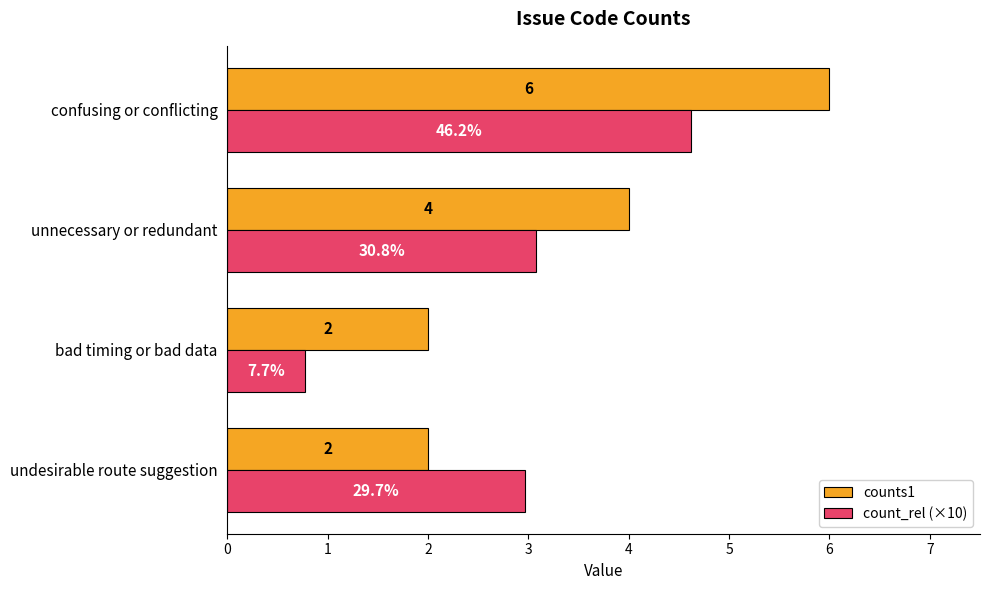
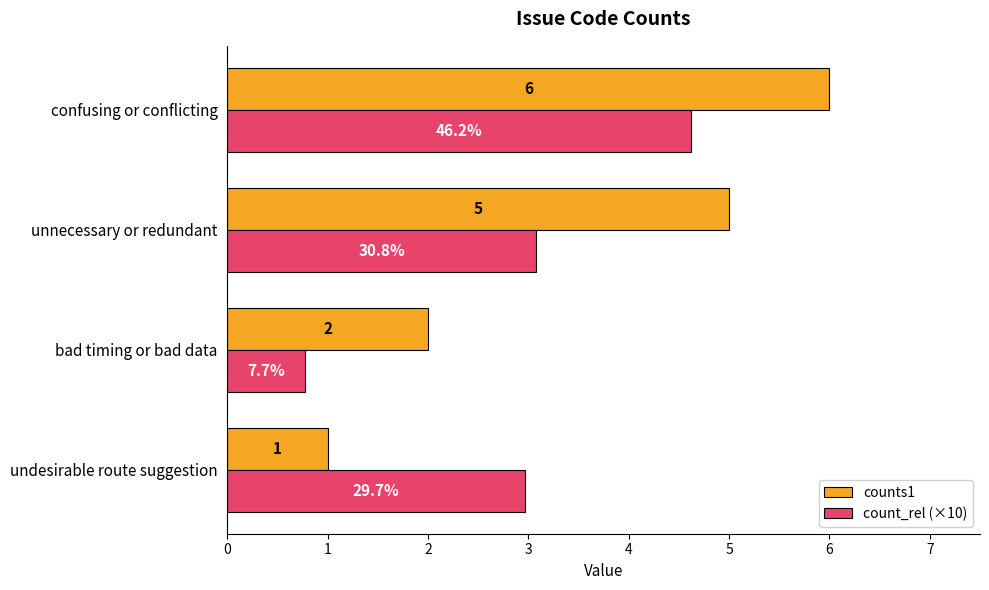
counts1, unnecessary or redundant: 4 -> 5
counts1, undesirable route suggestion: 2 -> 1
